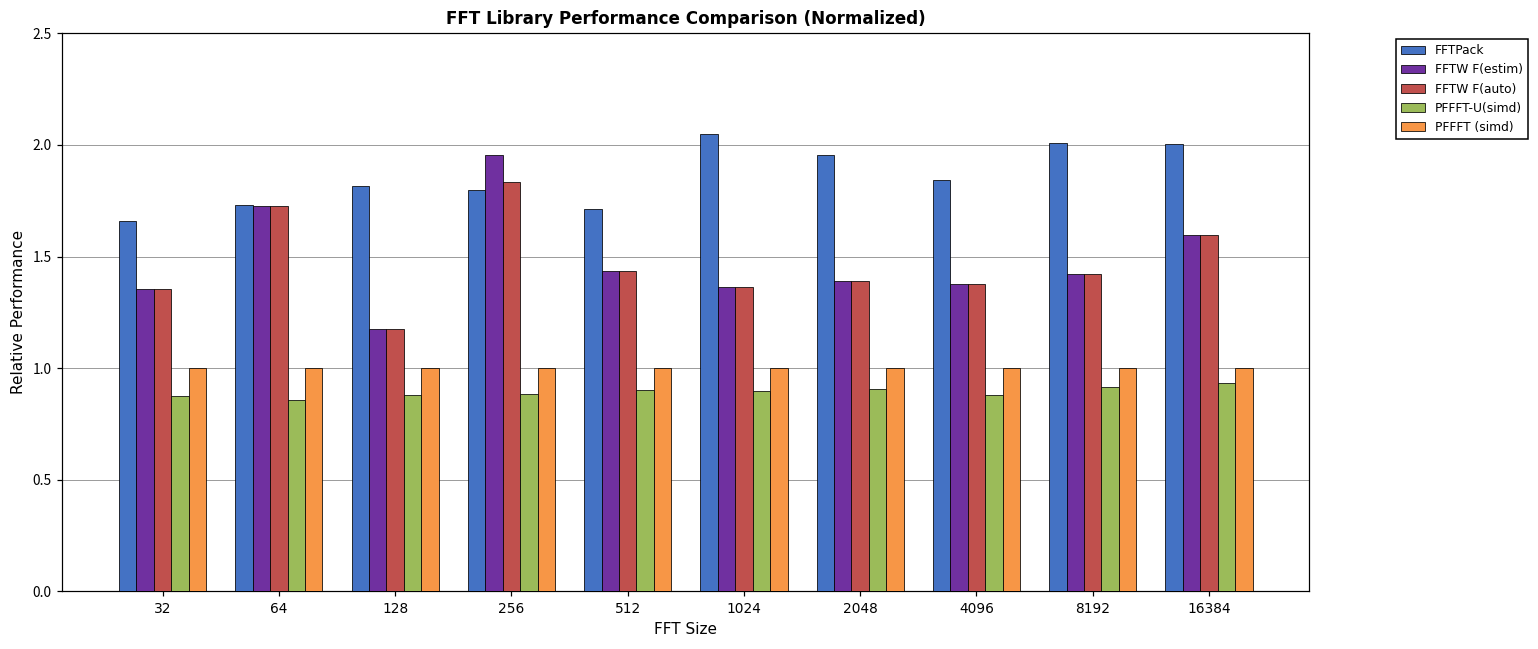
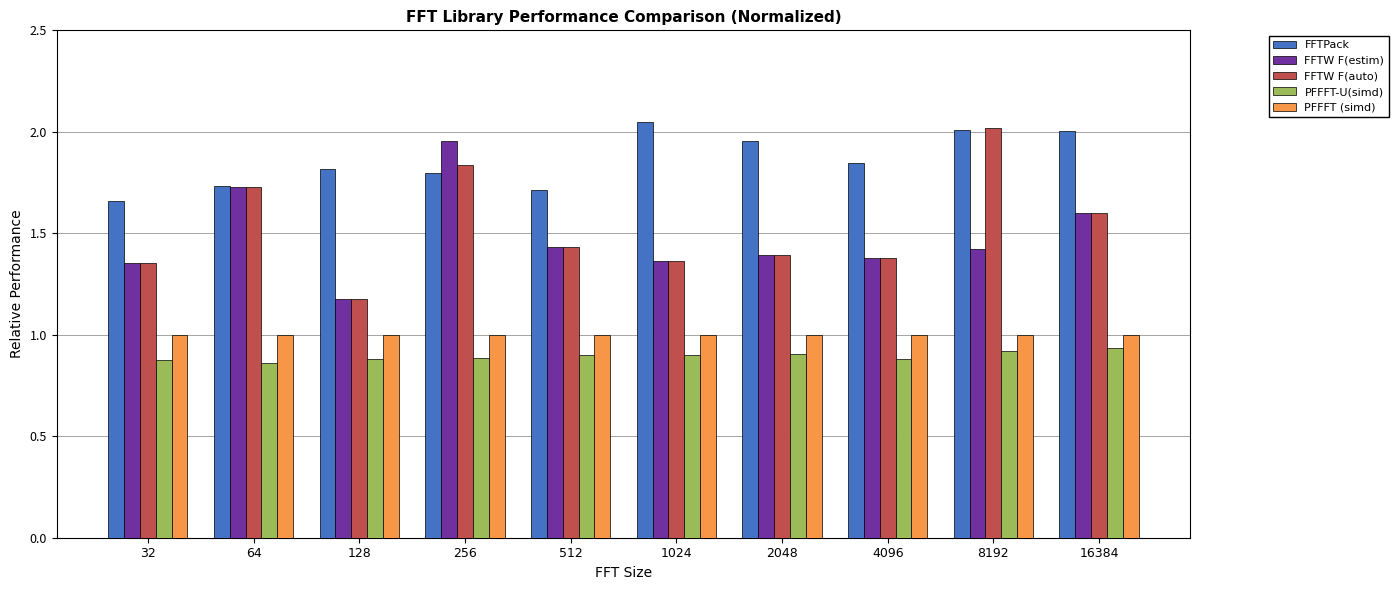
FFTW F(auto), 8192: 1.42 -> 2.02
